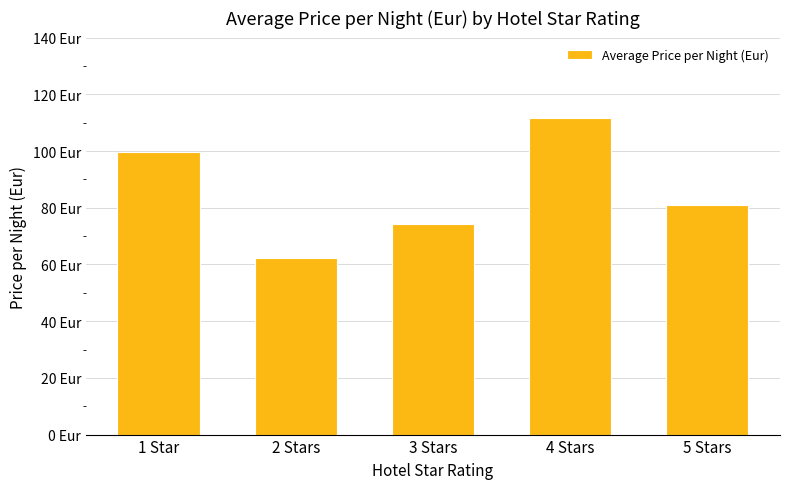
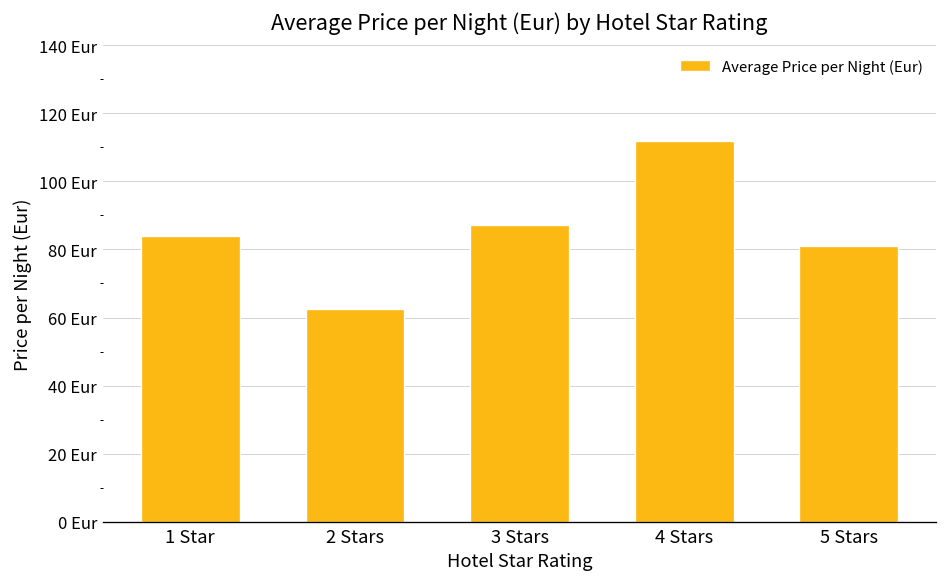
1 Star: 100 Eur -> 84 Eur
3 Stars: 74 Eur -> 87 Eur
